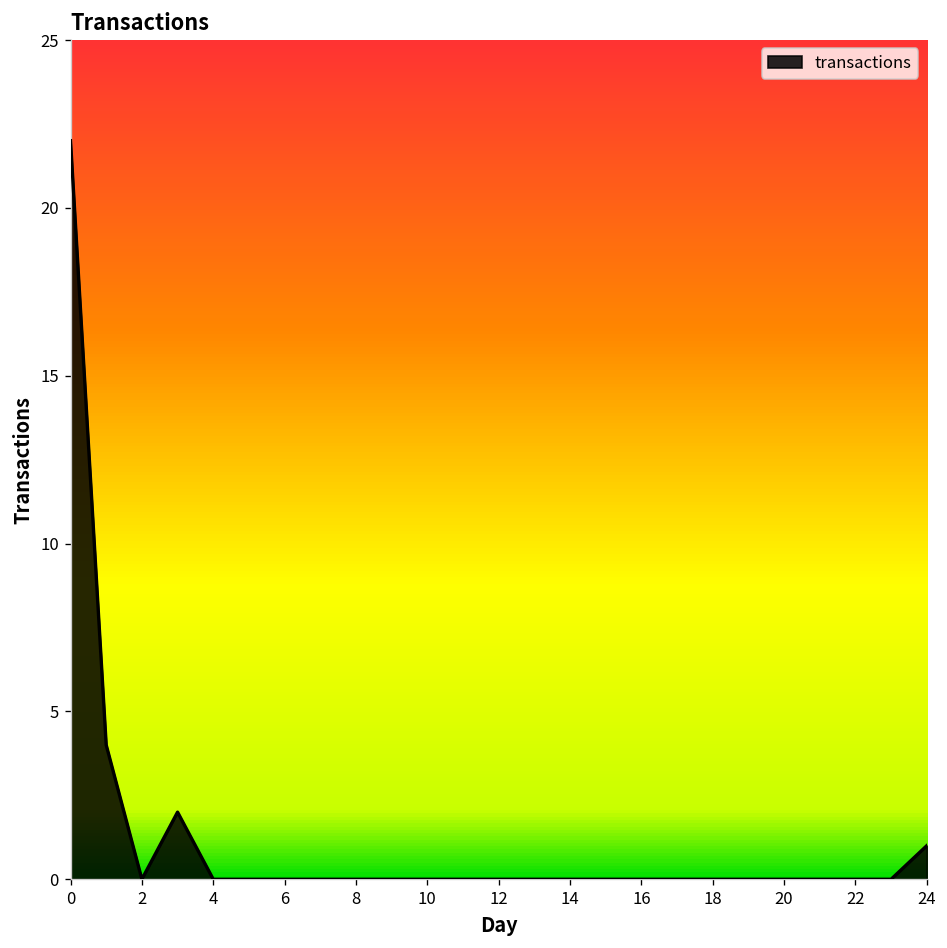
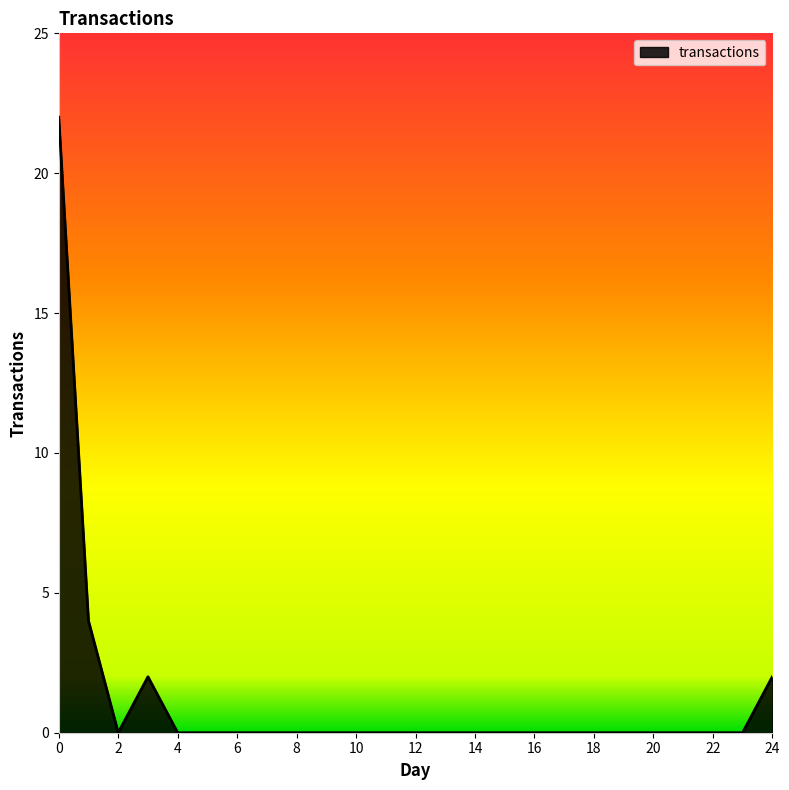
24: 1 -> 2
